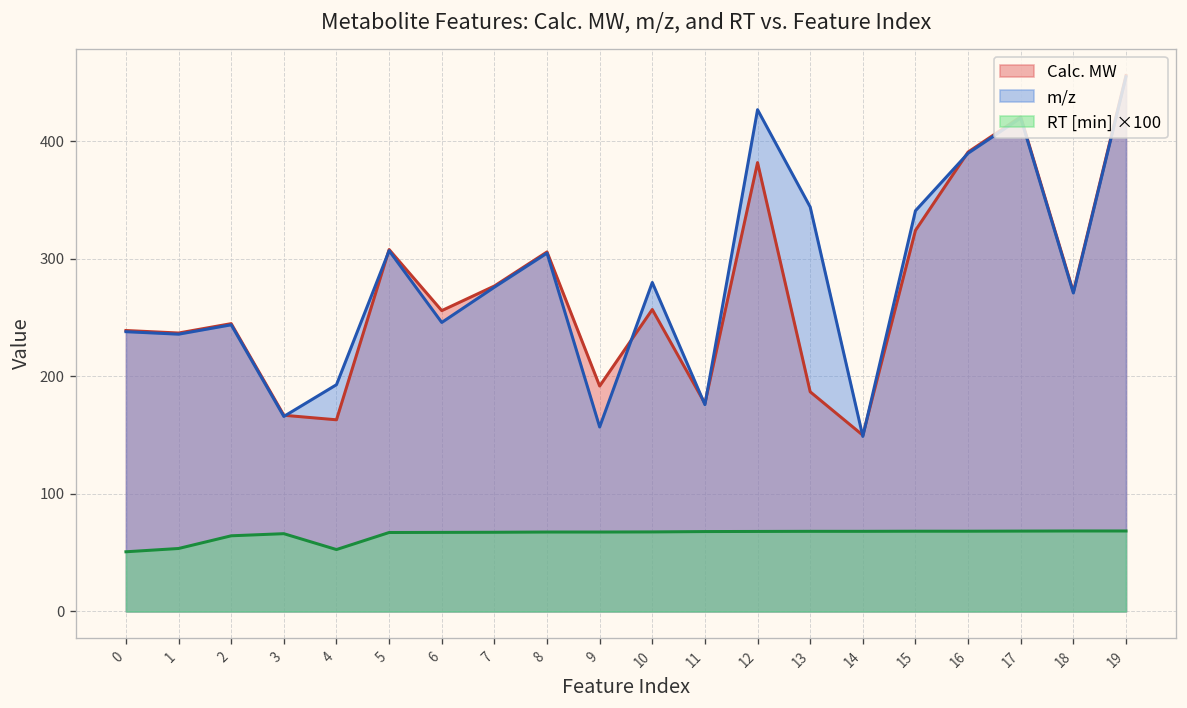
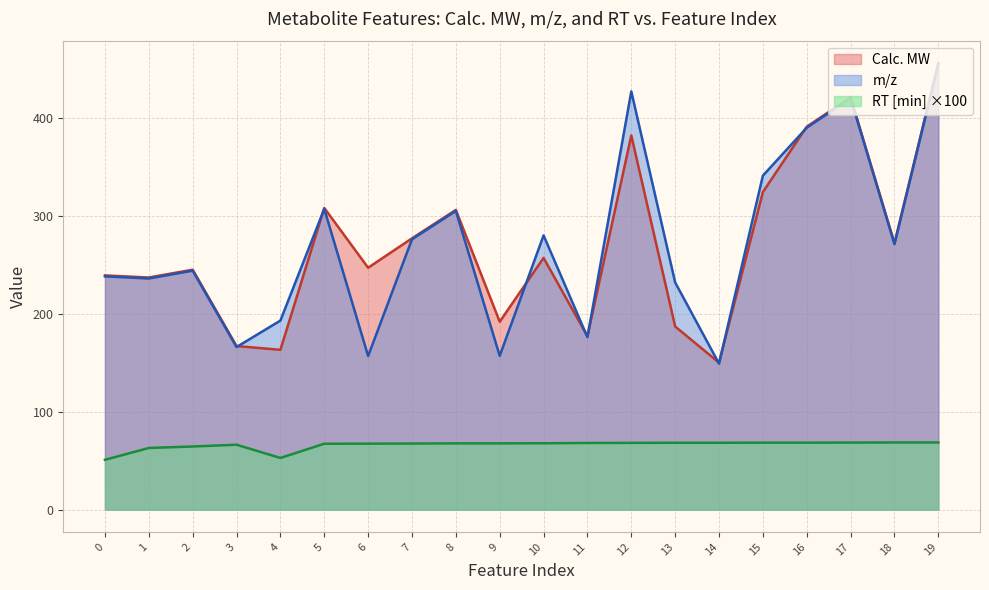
RT [min] ×100, 1: 50 -> 60
Calc. MW, 6: 260 -> 250
m/z, 6: 250 -> 160
m/z, 13: 340 -> 230
